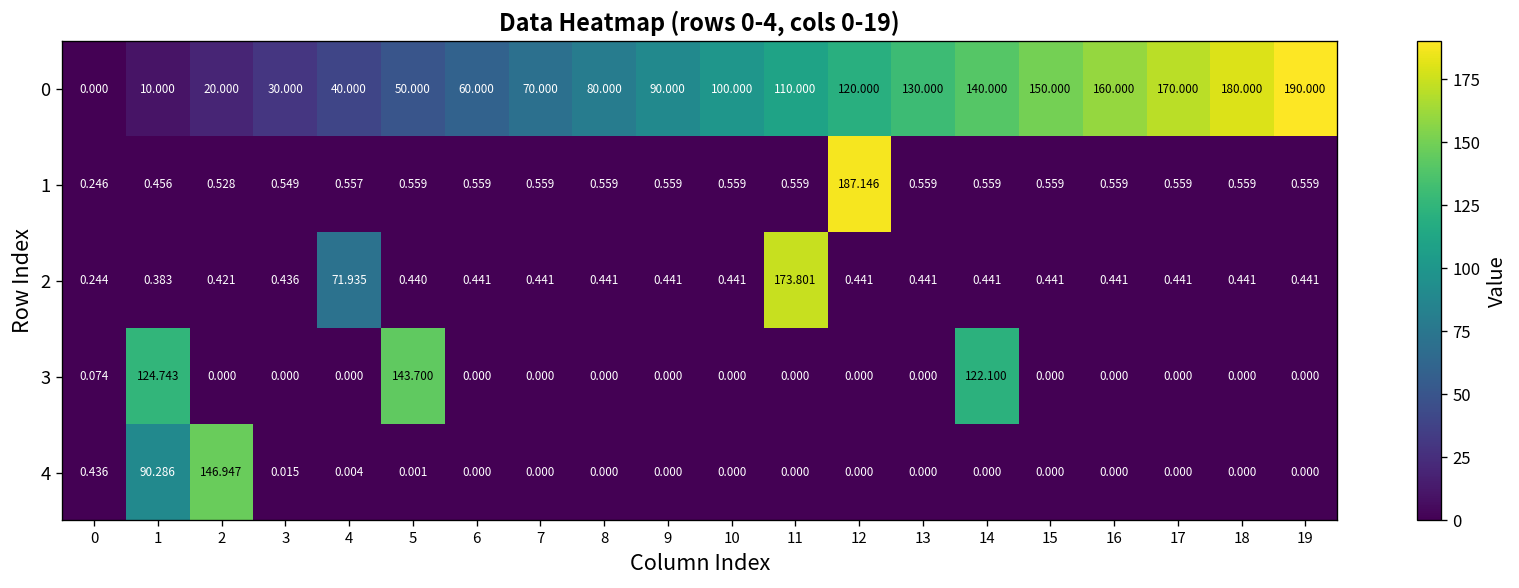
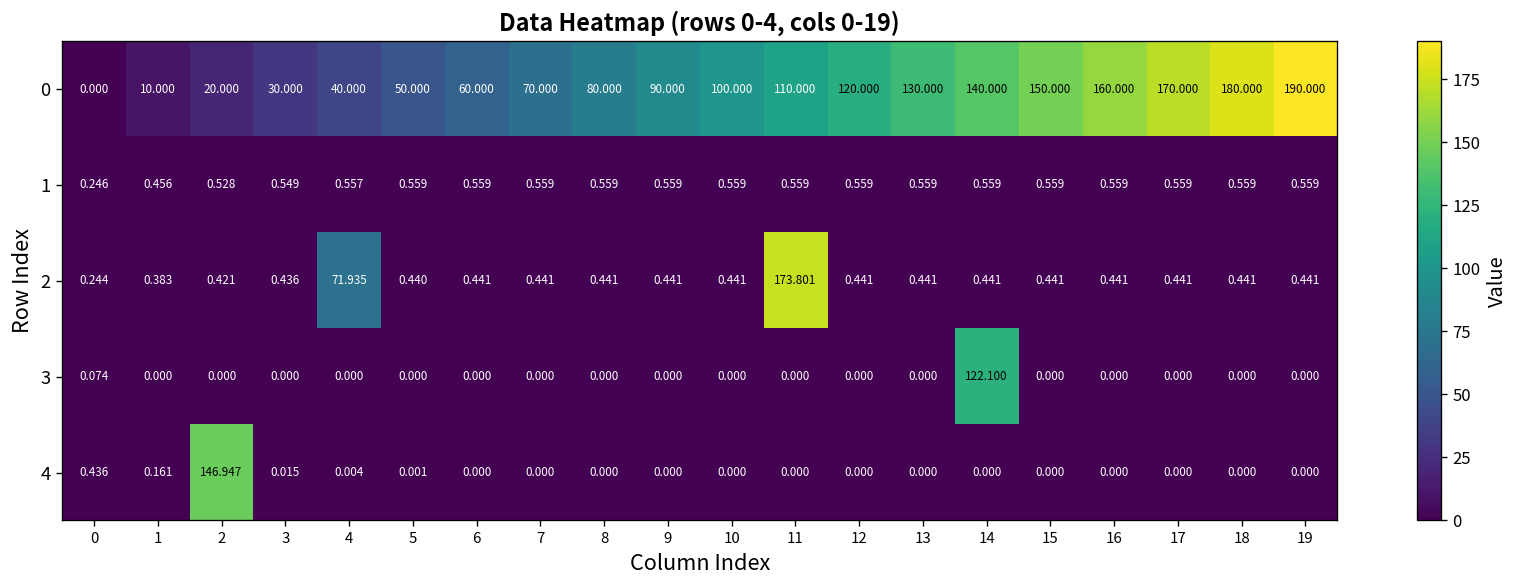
1, 12: 187.146 -> 0.559
3, 1: 124.743 -> 0.000
3, 5: 143.700 -> 0.000
4, 1: 90.286 -> 0.161
